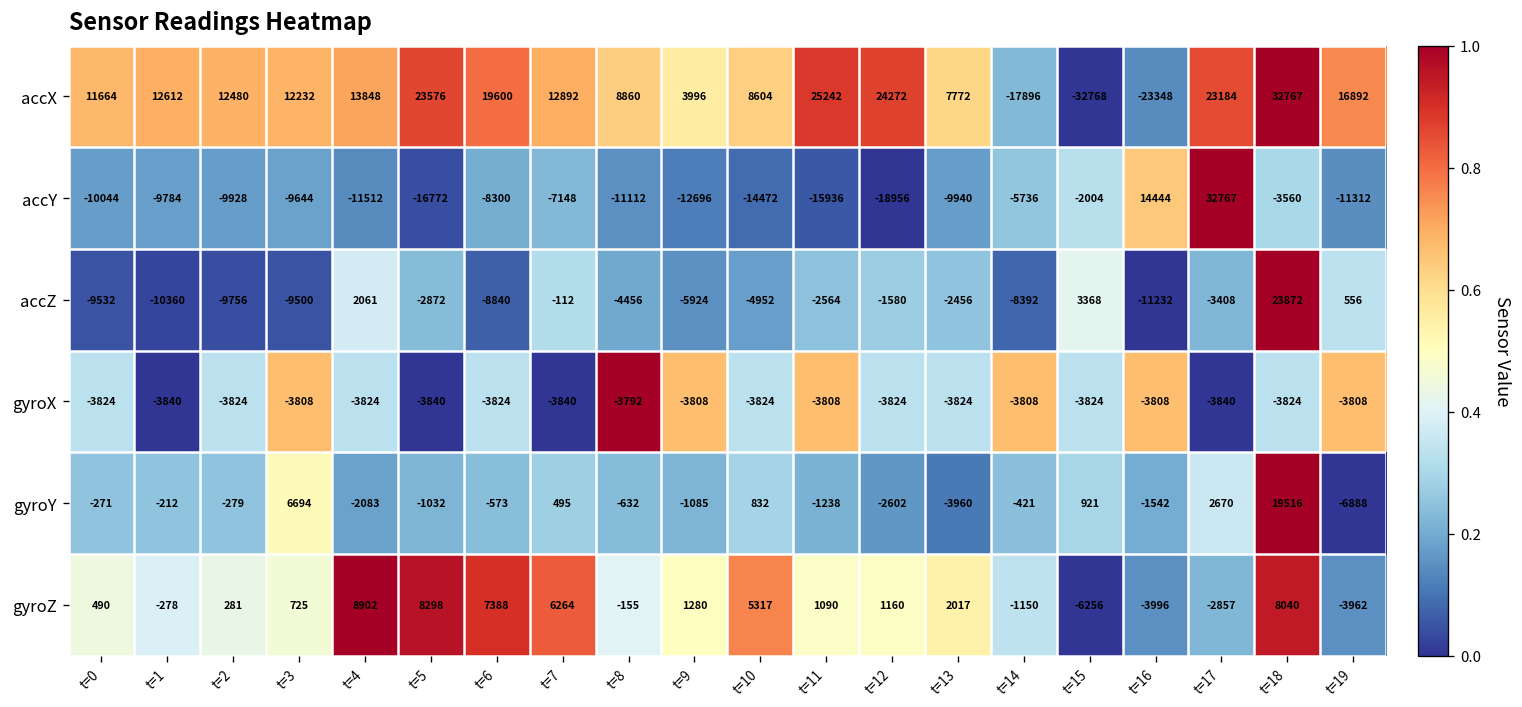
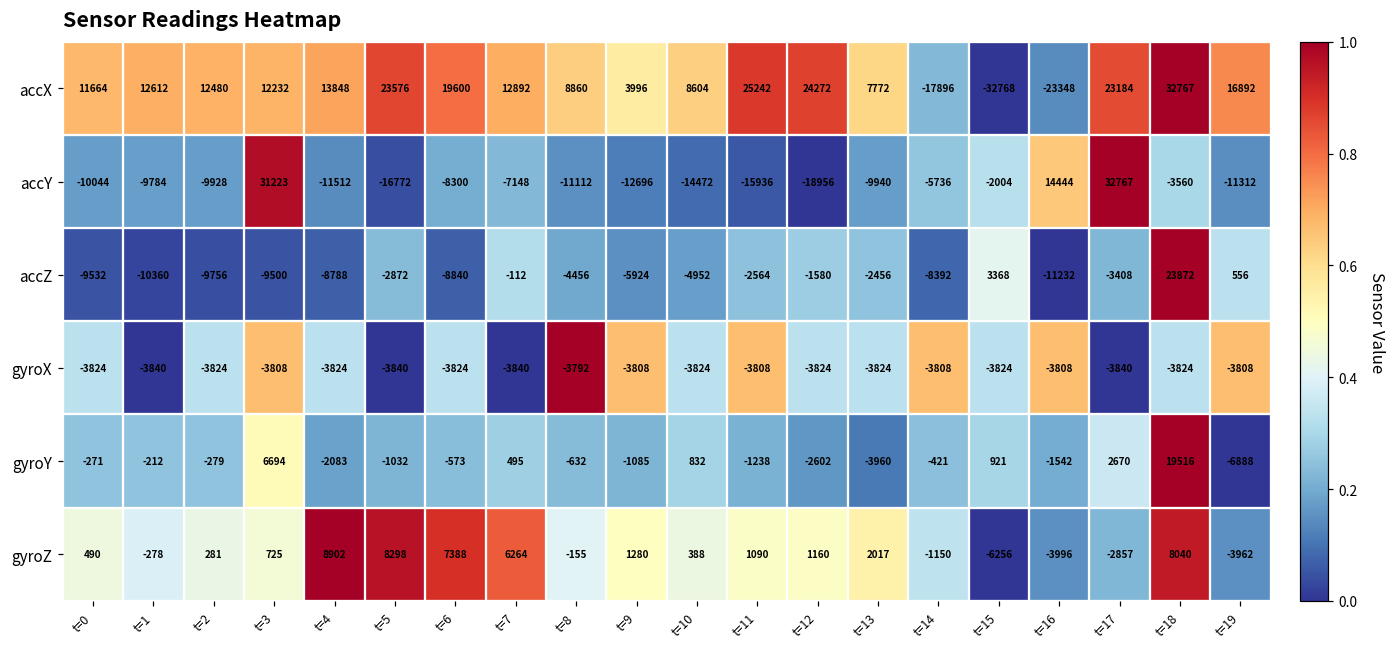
accY, t=3: -9644 -> 31223
accZ, t=4: 2061 -> -8788
gyroZ, t=10: 5317 -> 388
